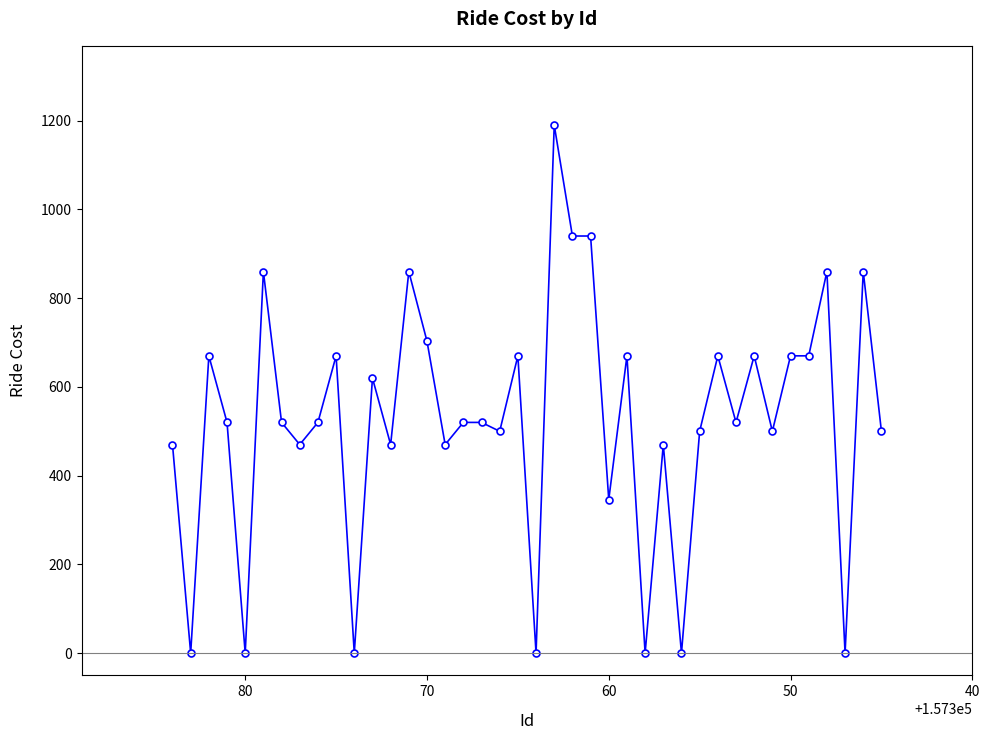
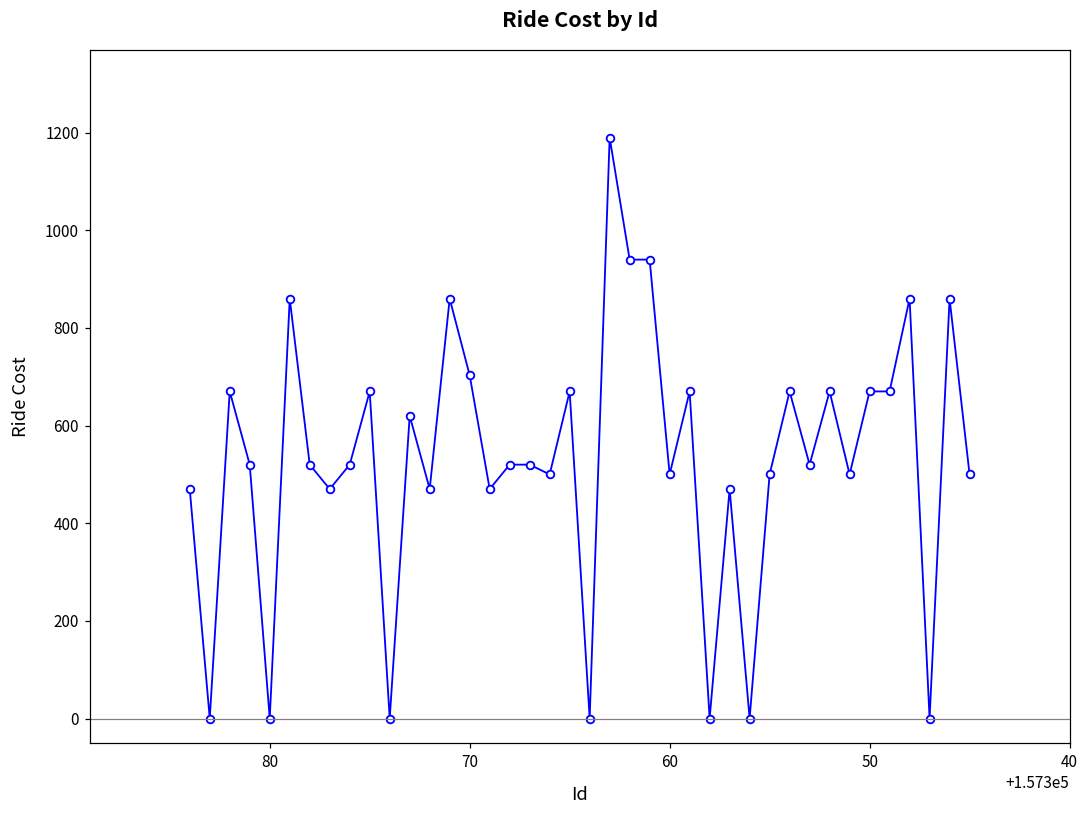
60: 350 -> 500
